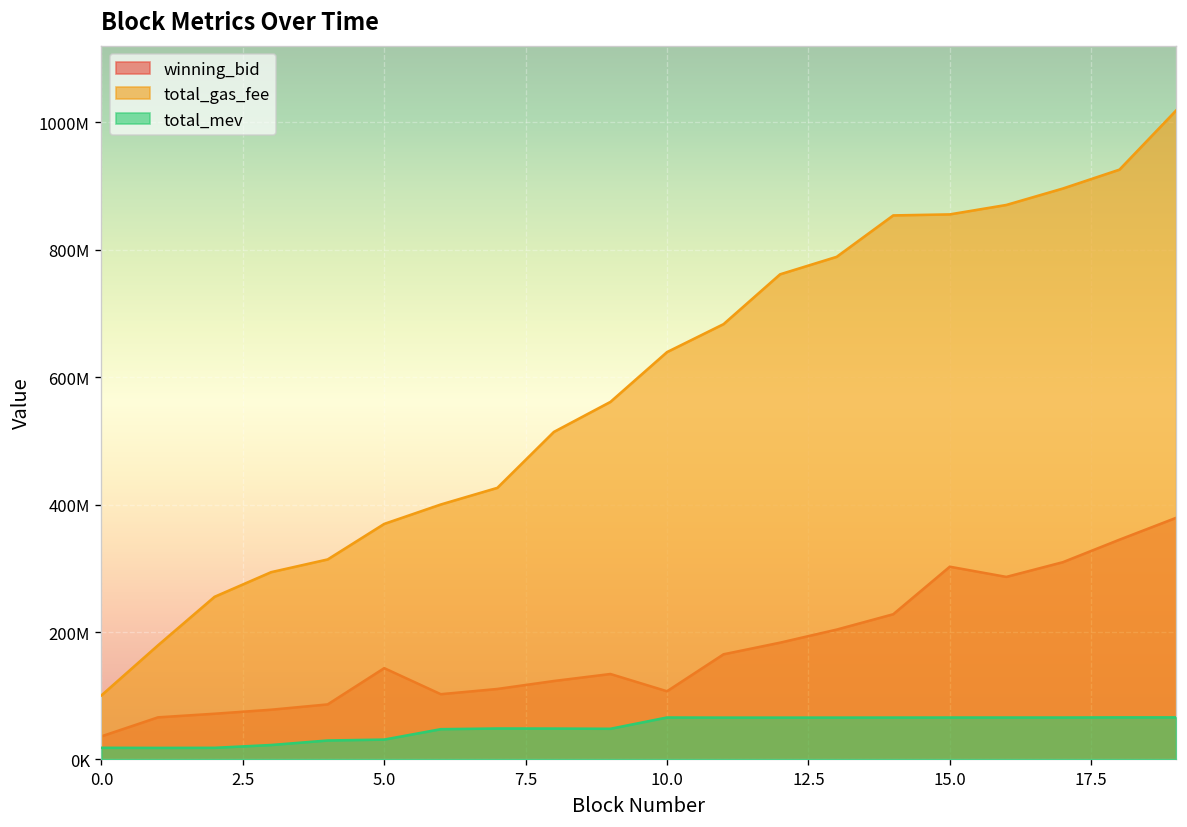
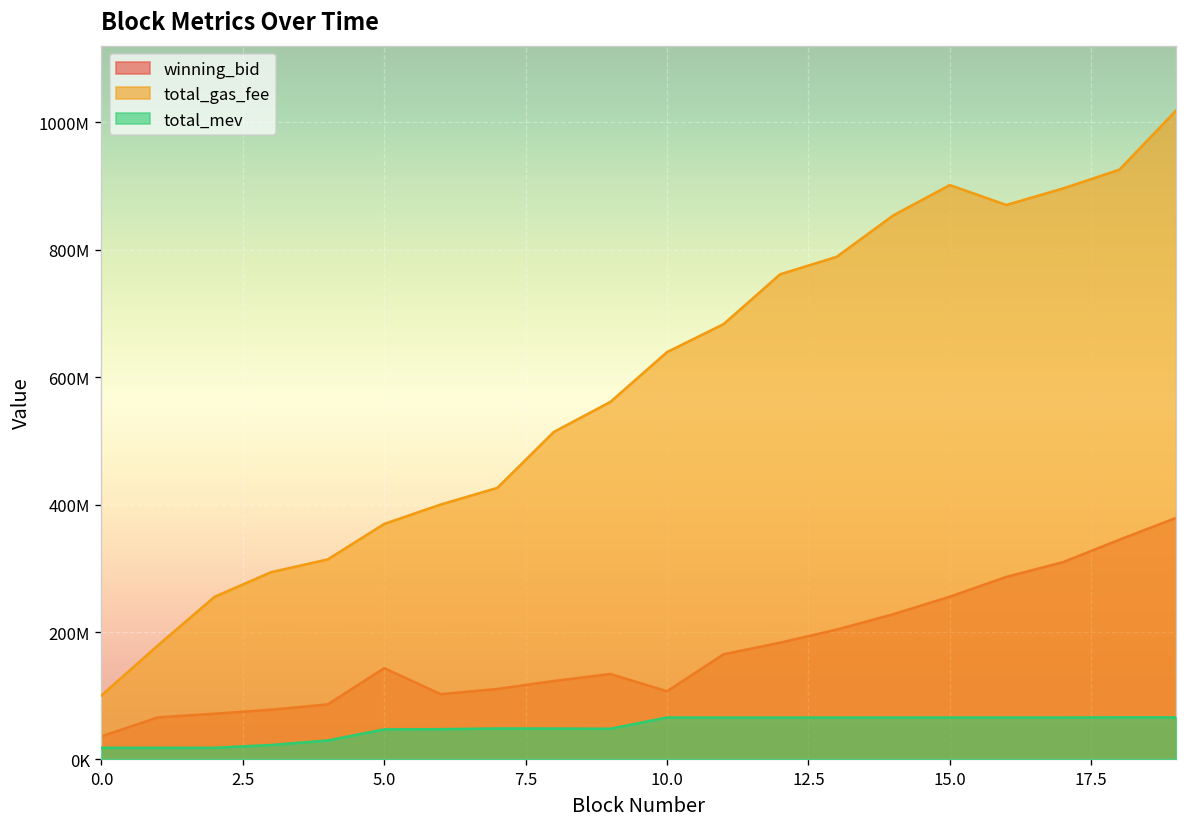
total_mev, 5.0: 30000000 -> 50000000
winning_bid, 15.0: 300000000 -> 260000000
total_gas_fee, 15.0: 860000000 -> 900000000
